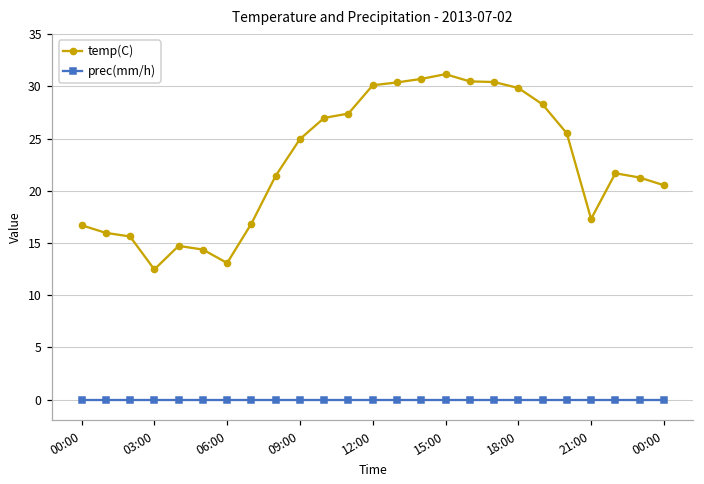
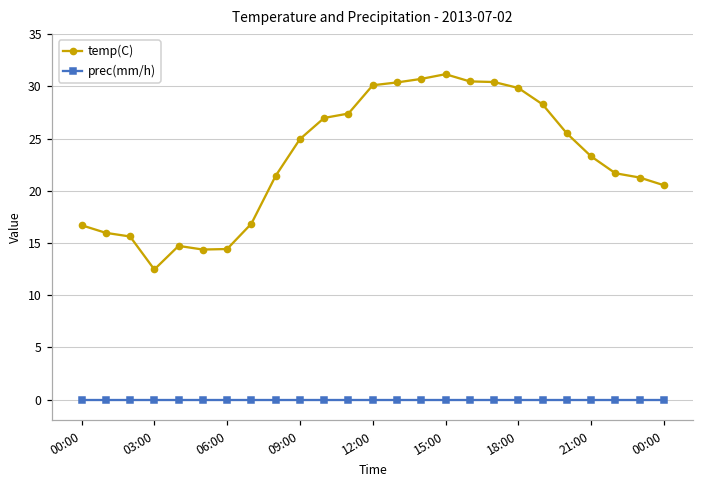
temp(C), 06:00: 13 -> 14
temp(C), 21:00: 17 -> 23
